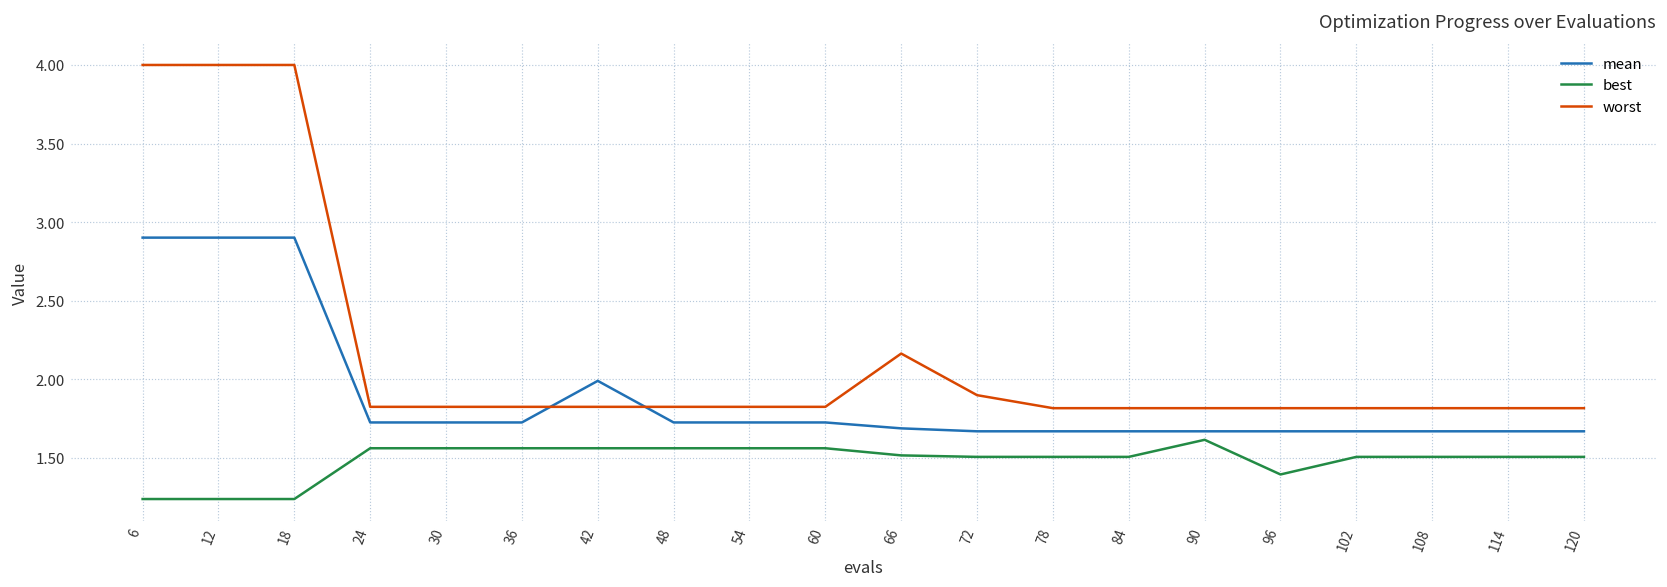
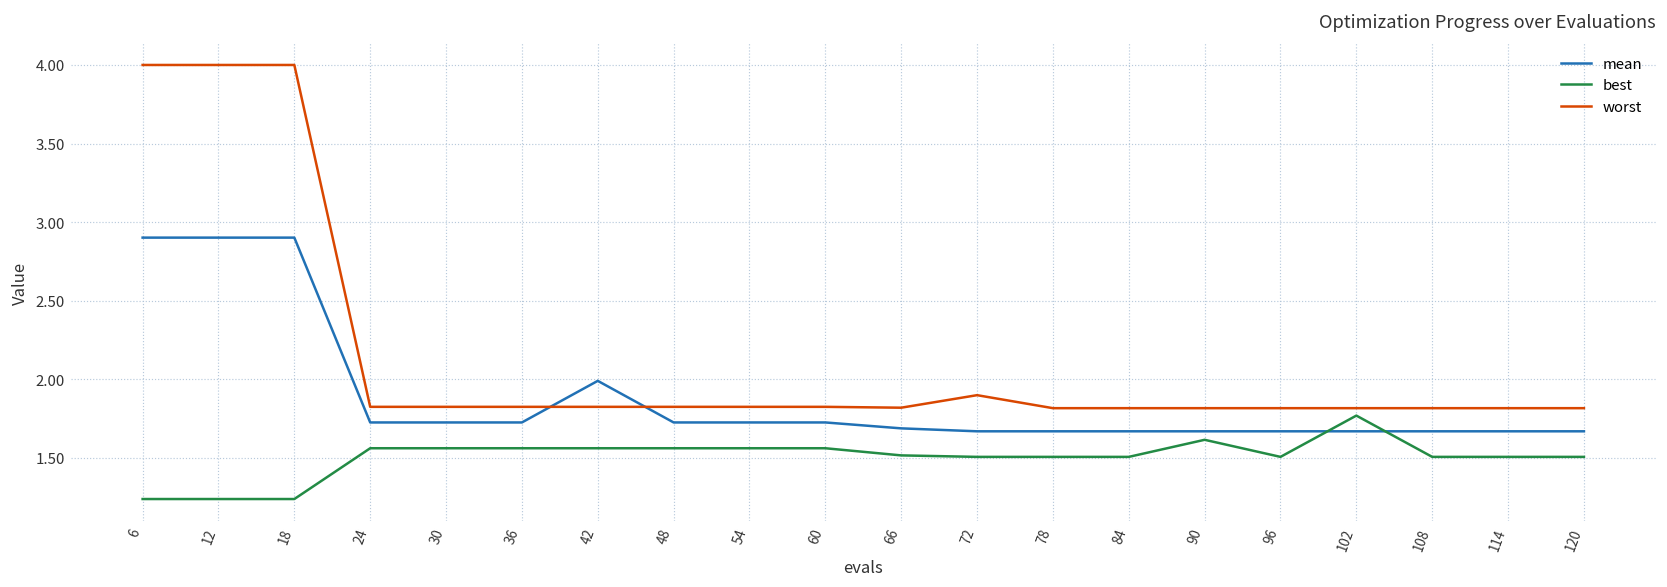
worst, 66: 2.16 -> 1.82
best, 96: 1.39 -> 1.51
best, 102: 1.51 -> 1.77
